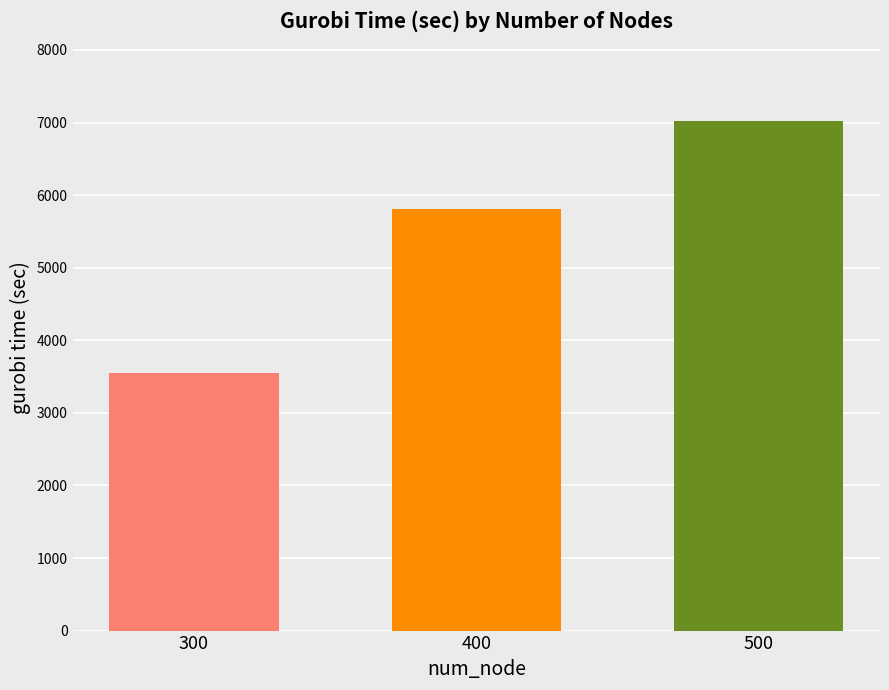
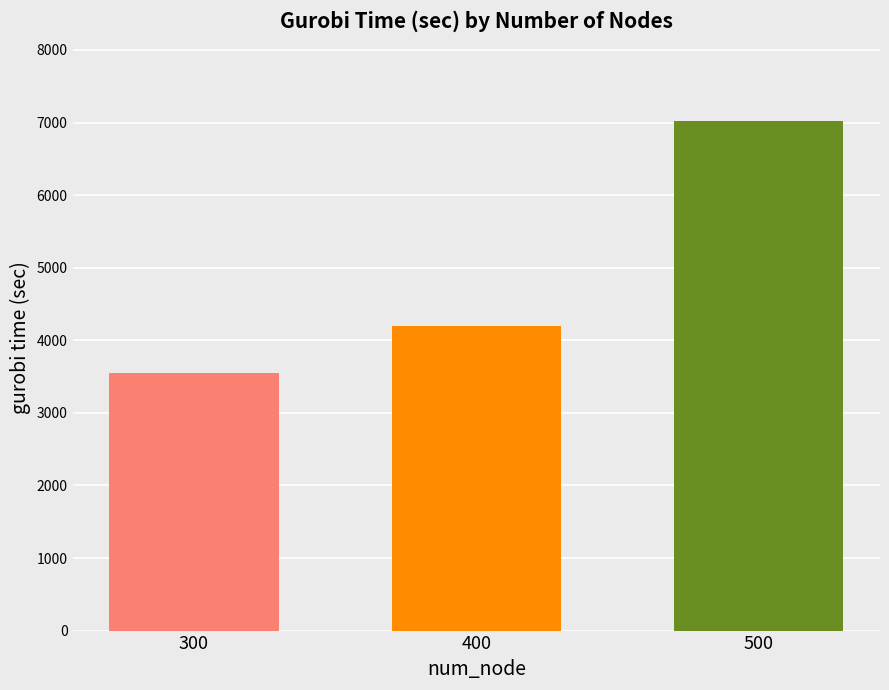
400: 5800 -> 4200
